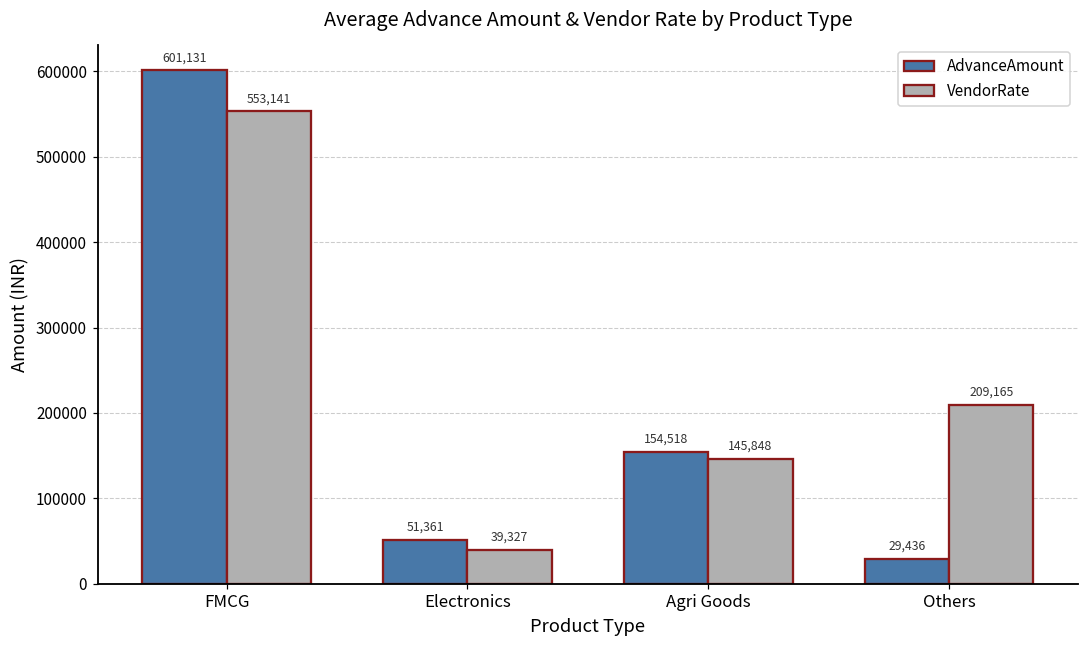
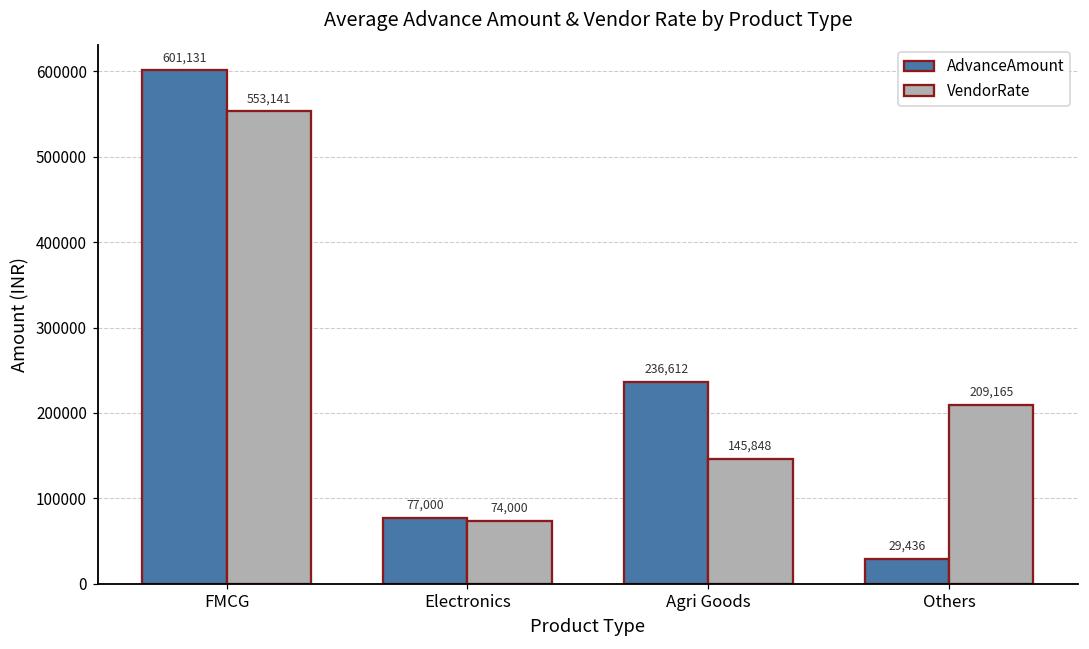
AdvanceAmount, Electronics: 51,361 -> 77,000
VendorRate, Electronics: 39,327 -> 74,000
AdvanceAmount, Agri Goods: 154,518 -> 236,612
